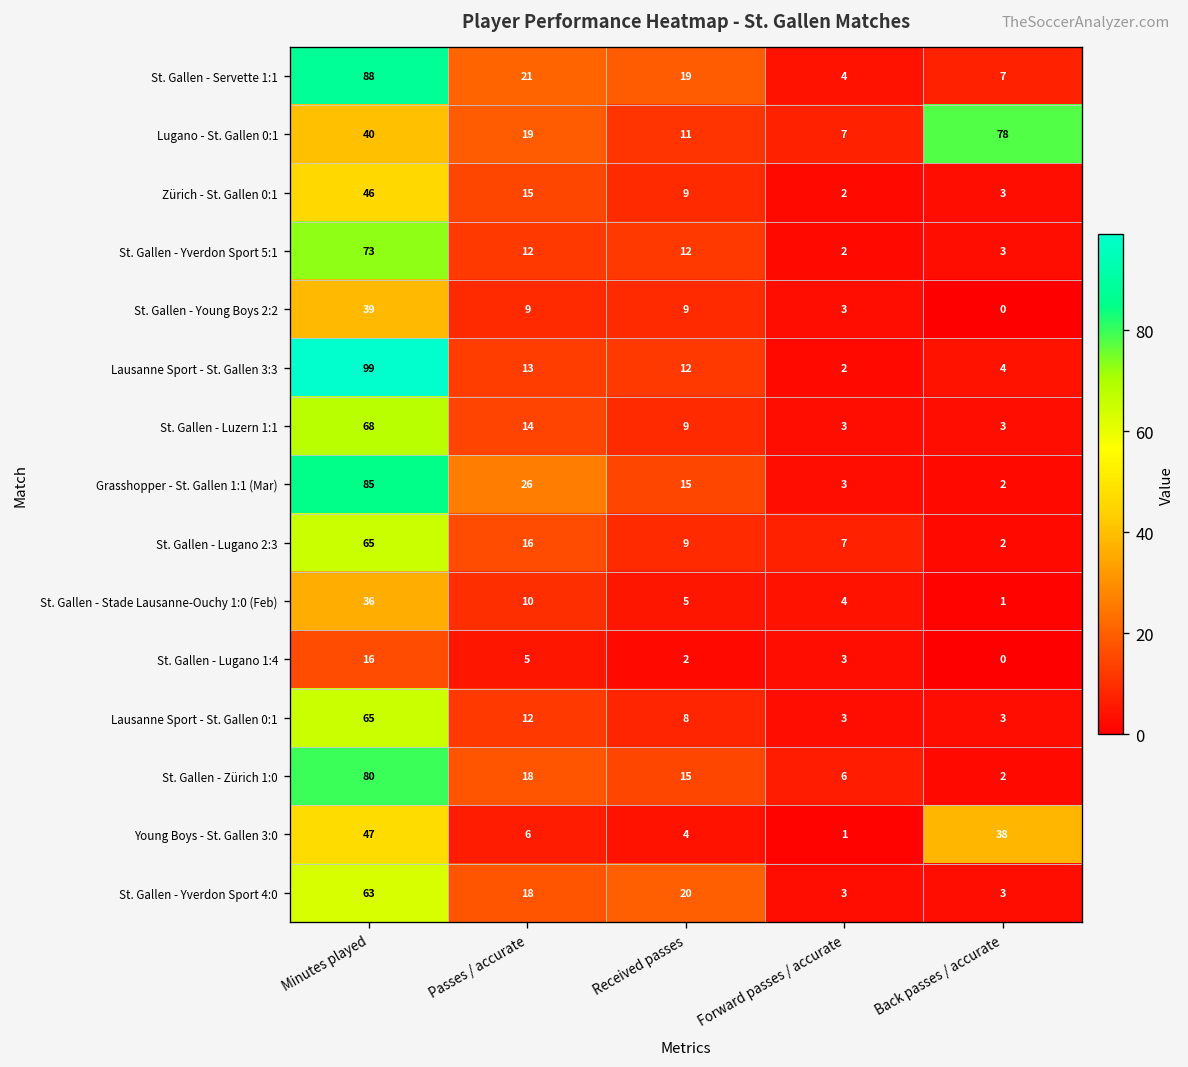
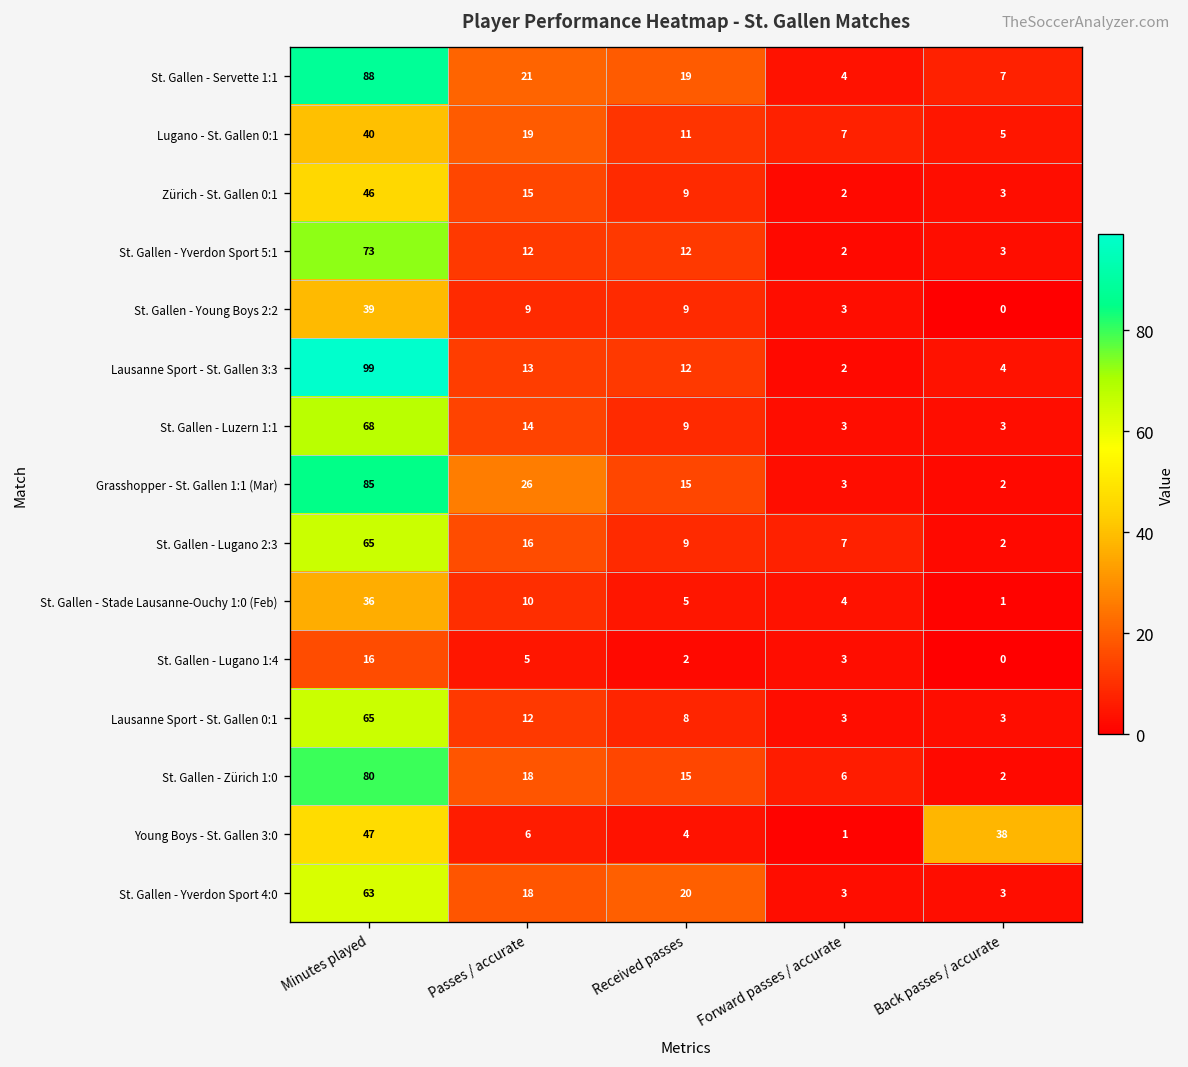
Lugano - St. Gallen 0:1, Back passes / accurate: 78 -> 5
